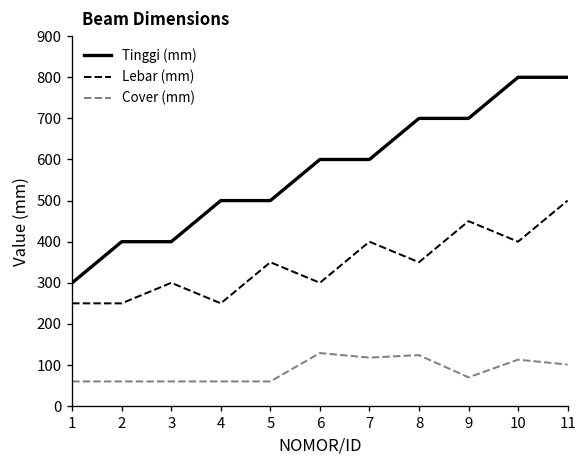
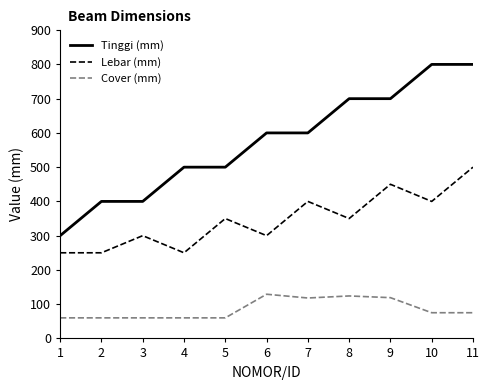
Cover (mm), 9: 70 -> 120
Cover (mm), 10: 110 -> 80
Cover (mm), 11: 100 -> 80
